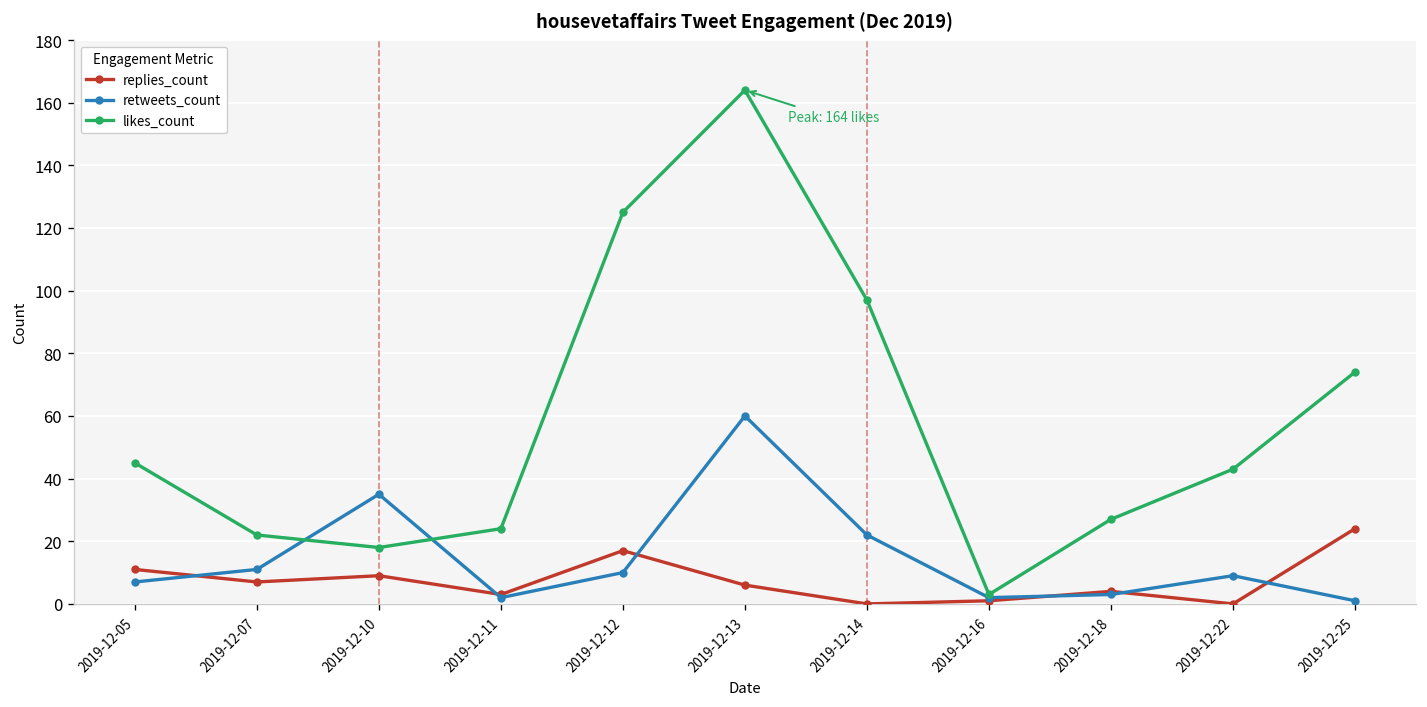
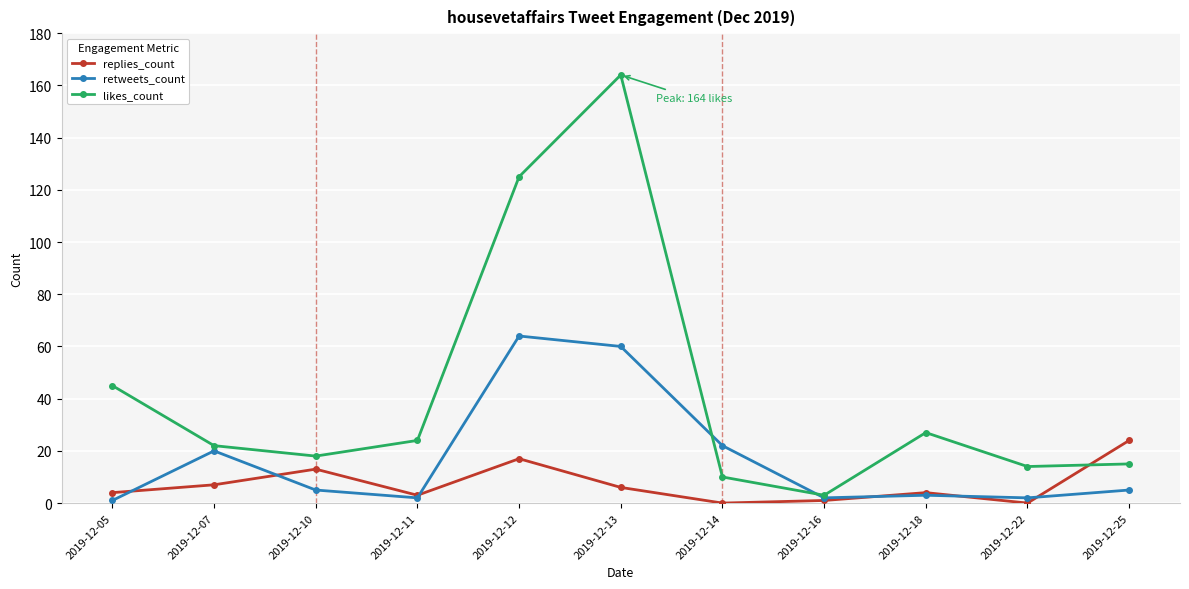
replies_count, 2019-12-05: 11 -> 4
retweets_count, 2019-12-05: 7 -> 1
retweets_count, 2019-12-07: 11 -> 20
replies_count, 2019-12-10: 9 -> 13
retweets_count, 2019-12-10: 35 -> 5
retweets_count, 2019-12-12: 10 -> 64
likes_count, 2019-12-14: 97 -> 10
retweets_count, 2019-12-22: 9 -> 2
likes_count, 2019-12-22: 43 -> 14
retweets_count, 2019-12-25: 1 -> 5
likes_count, 2019-12-25: 74 -> 15
